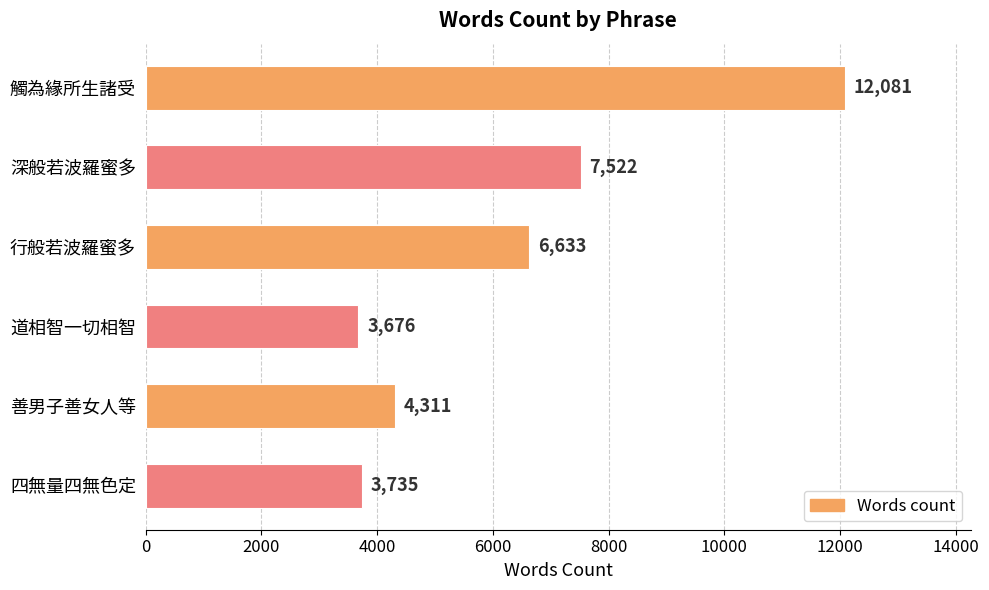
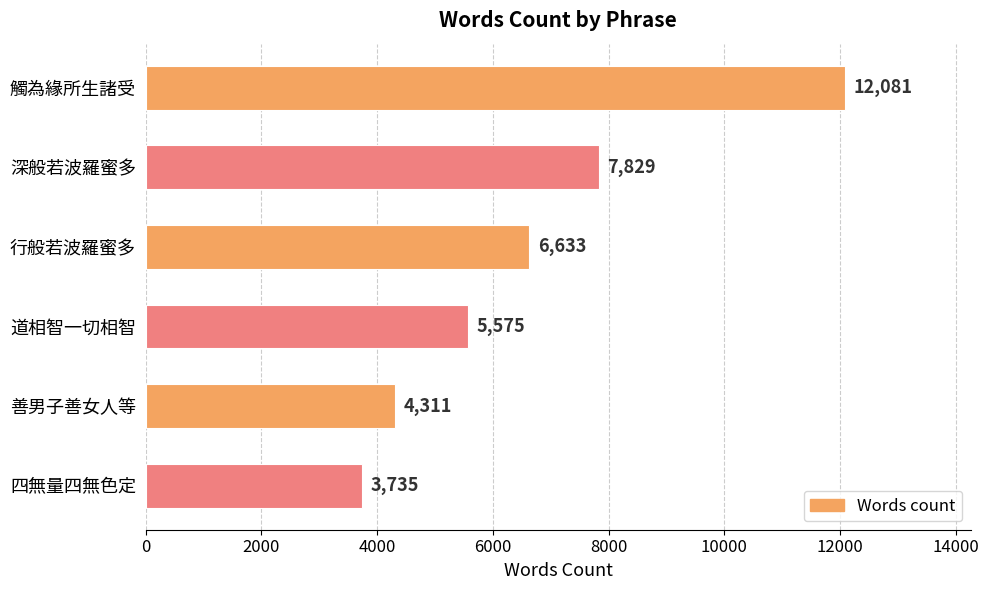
深般若波羅蜜多: 7,522 -> 7,829
道相智一切相智: 3,676 -> 5,575
